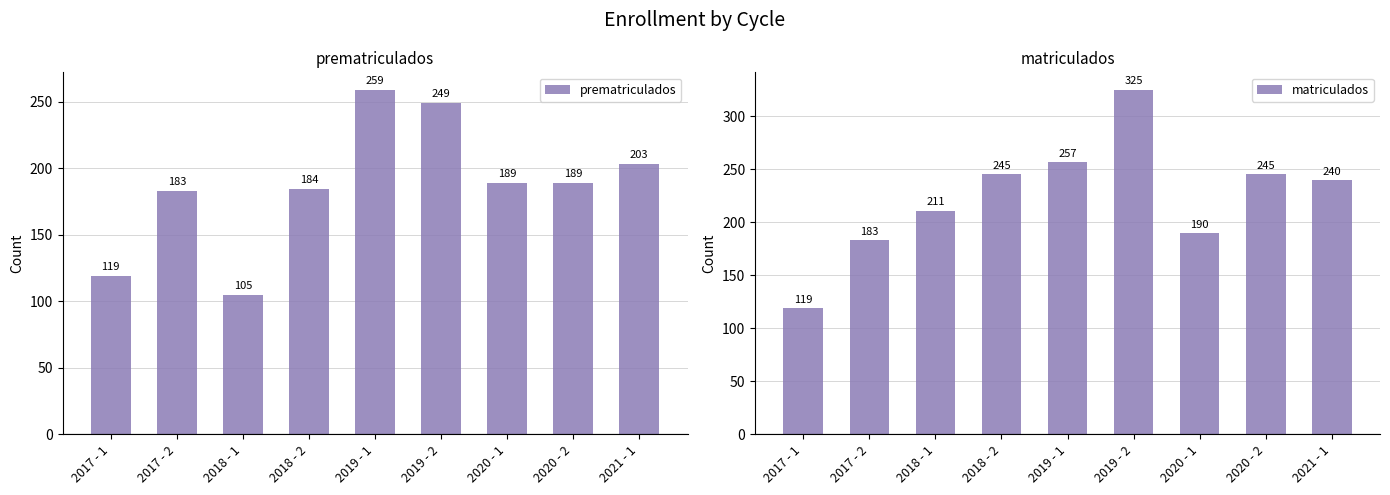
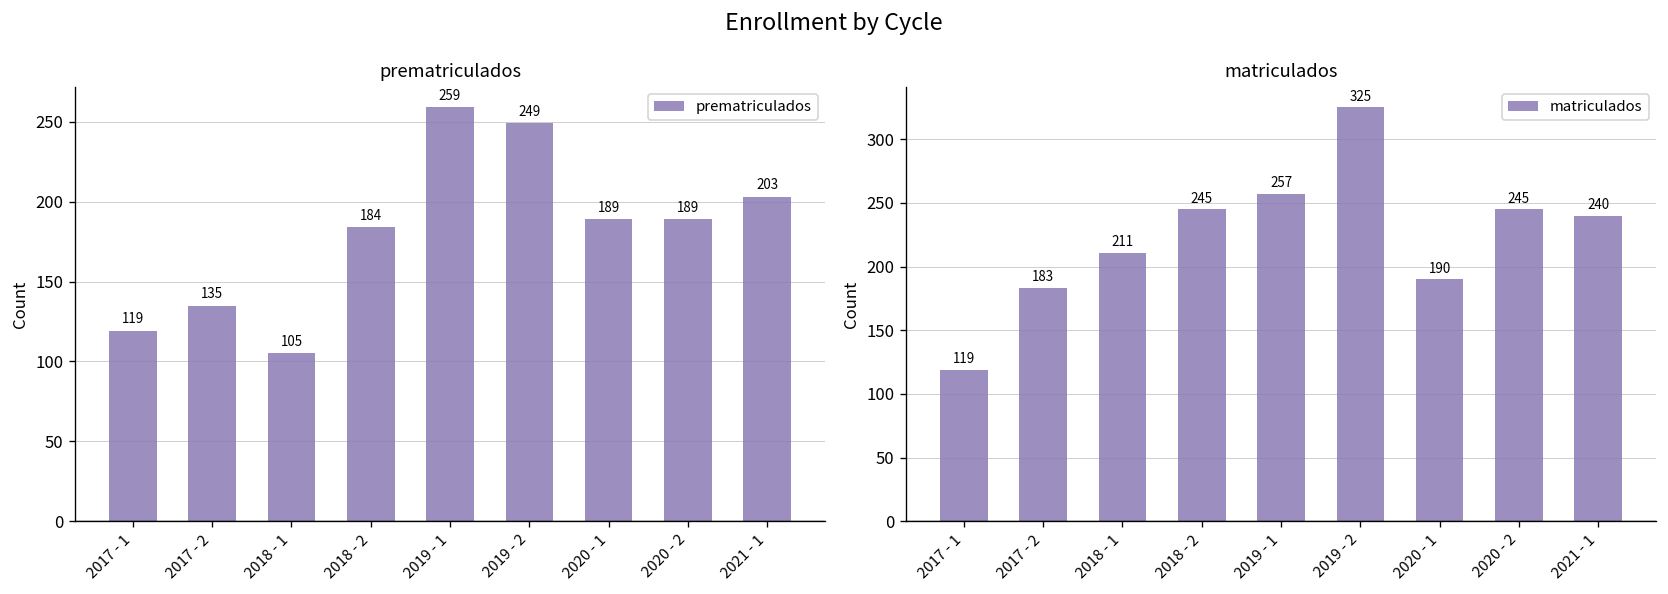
prematriculados, 2017 - 2: 183 -> 135
